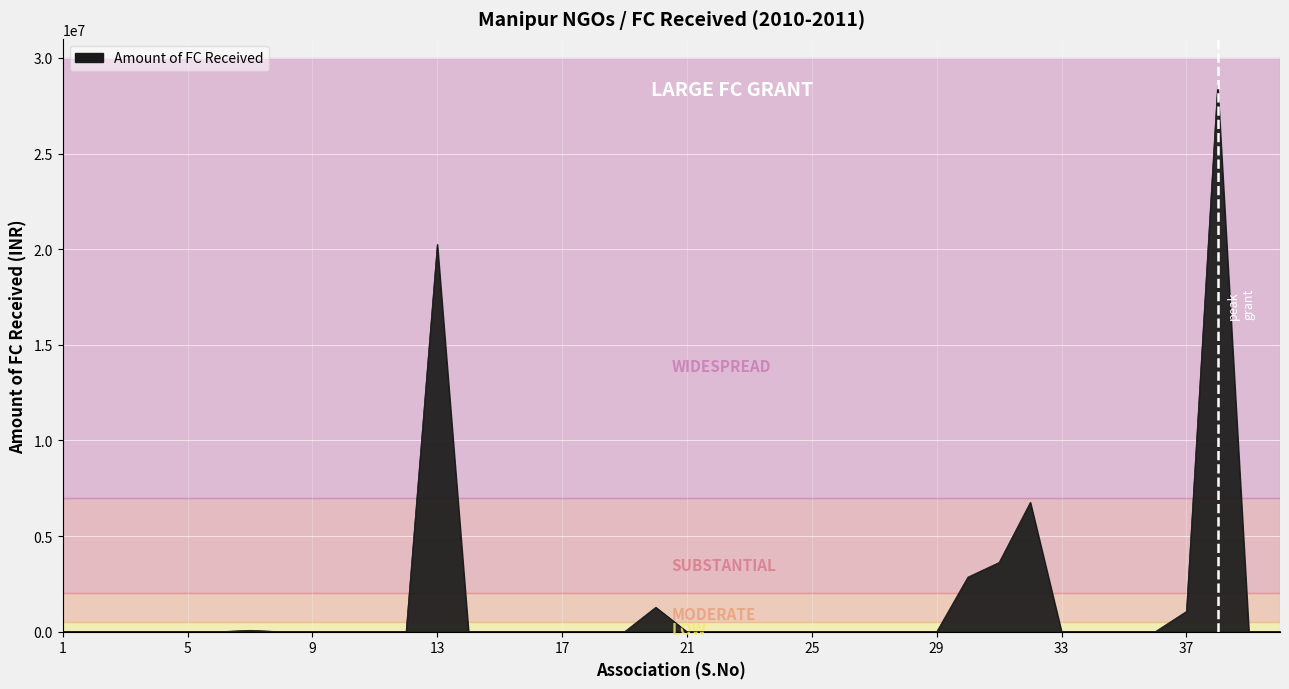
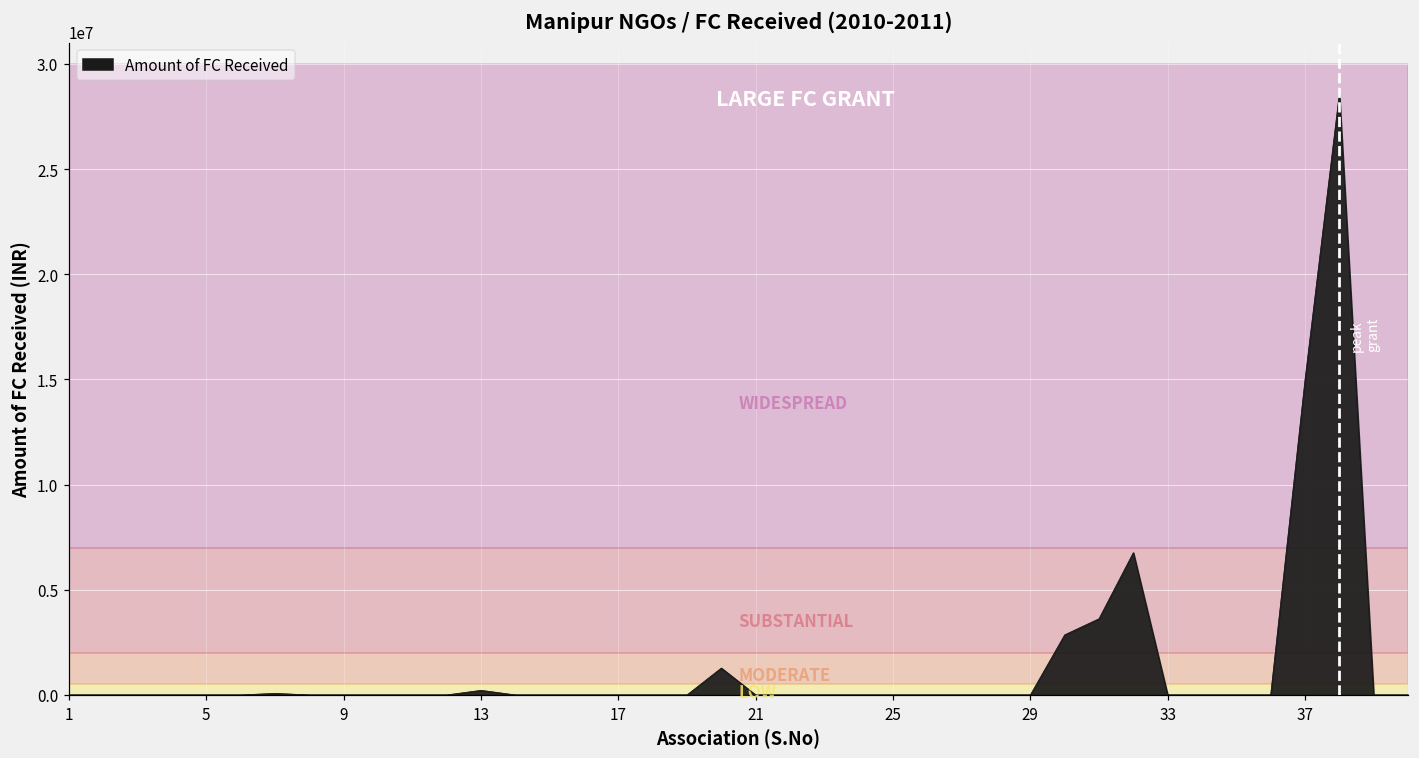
13: 20300000 -> 200000
37: 1100000 -> 15000000
